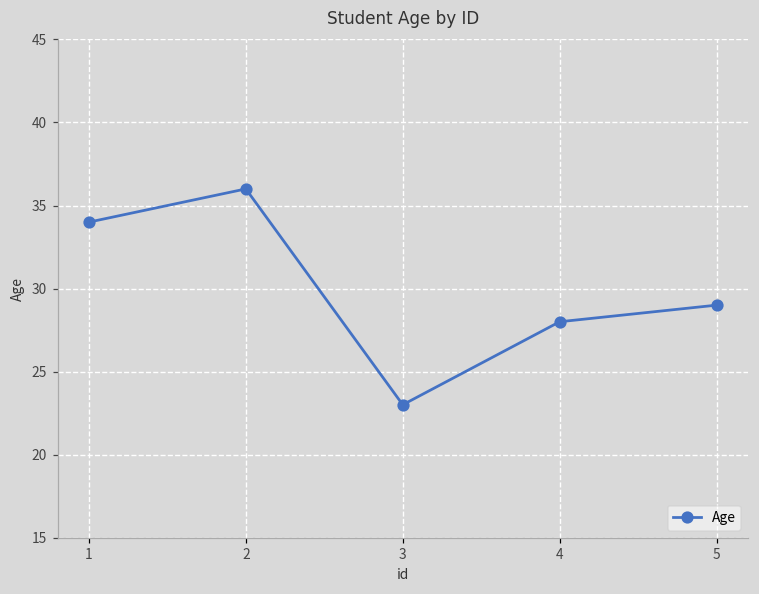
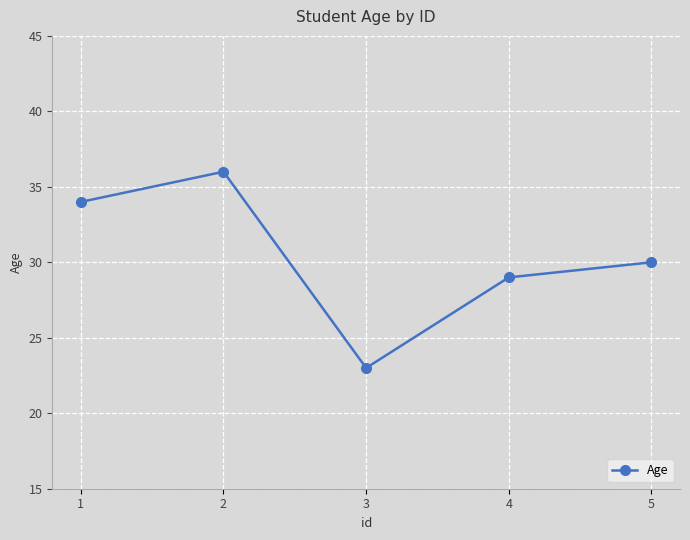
4: 28 -> 29
5: 29 -> 30
